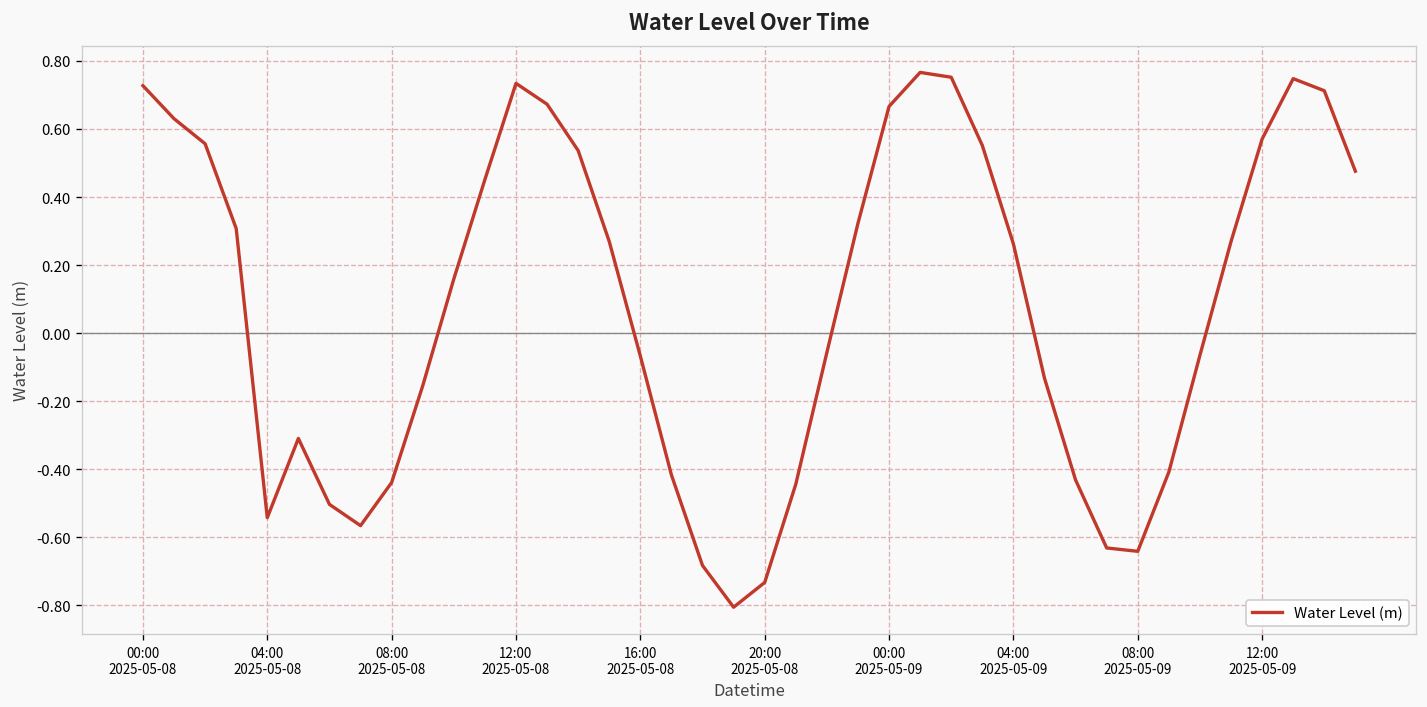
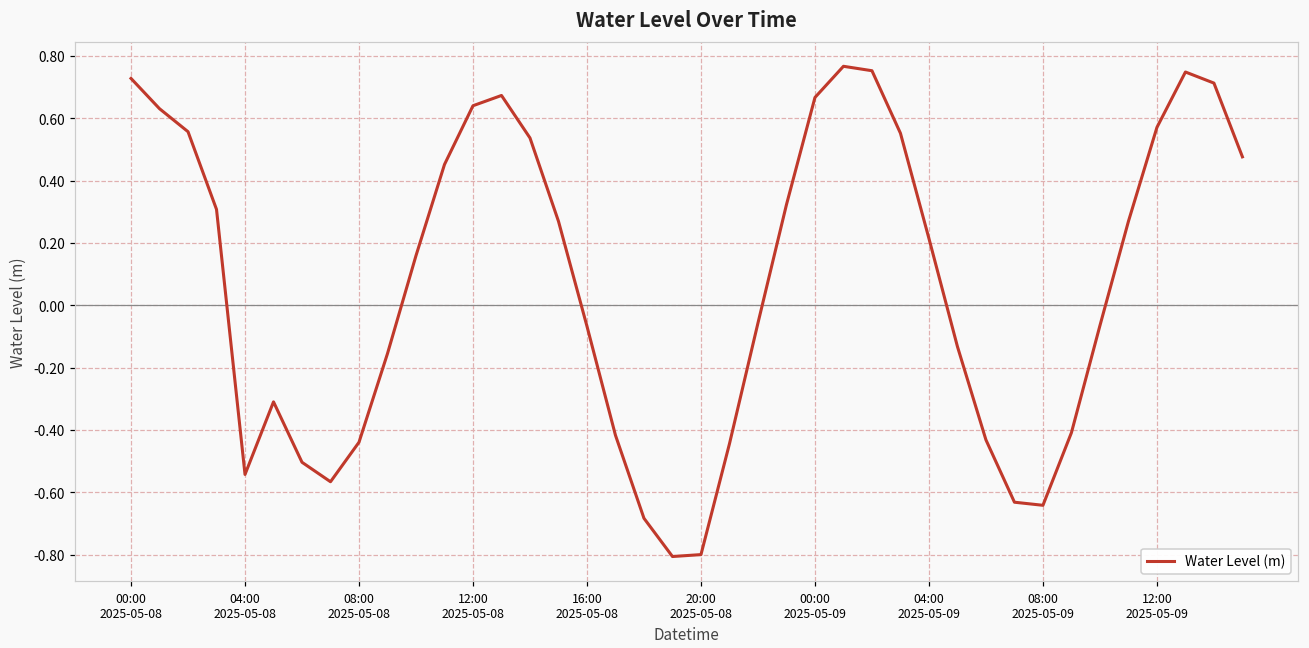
12:00 2025-05-08: 0.73 -> 0.64
20:00 2025-05-08: -0.73 -> -0.80
04:00 2025-05-09: 0.26 -> 0.21
